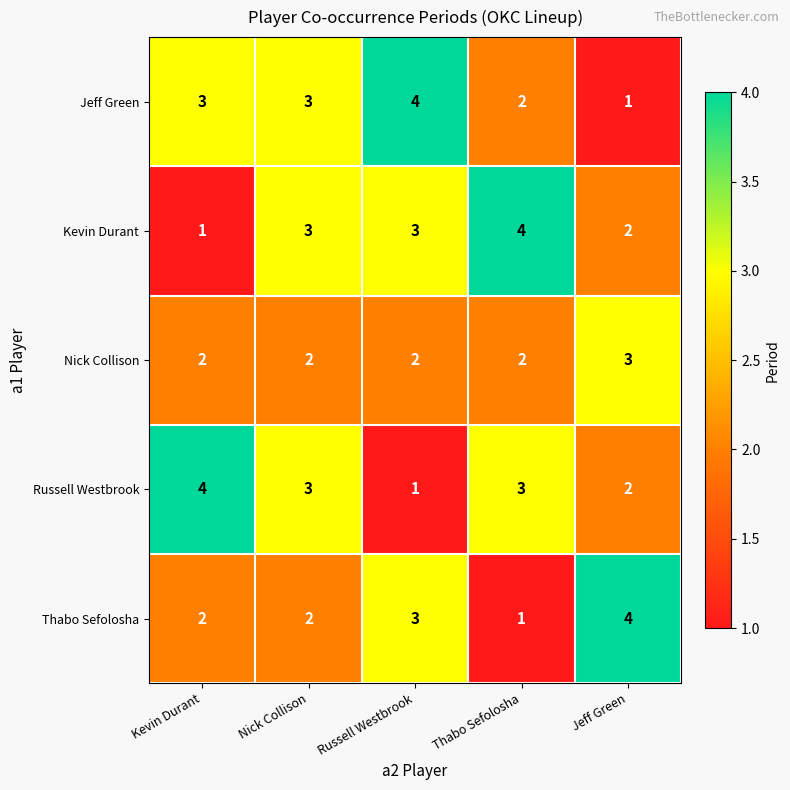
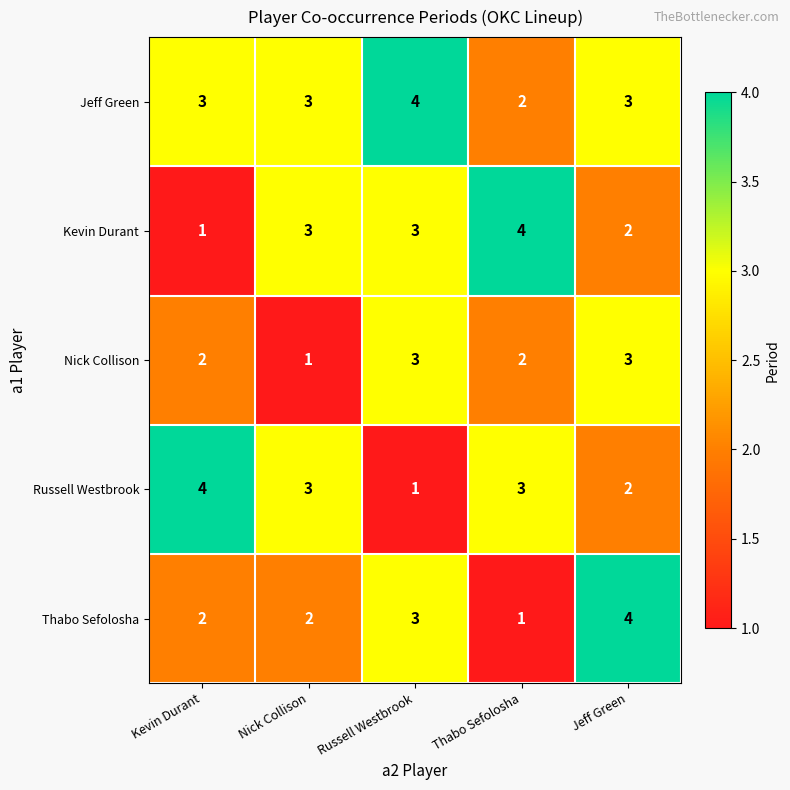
Jeff Green, Jeff Green: 1 -> 3
Nick Collison, Nick Collison: 2 -> 1
Nick Collison, Russell Westbrook: 2 -> 3
